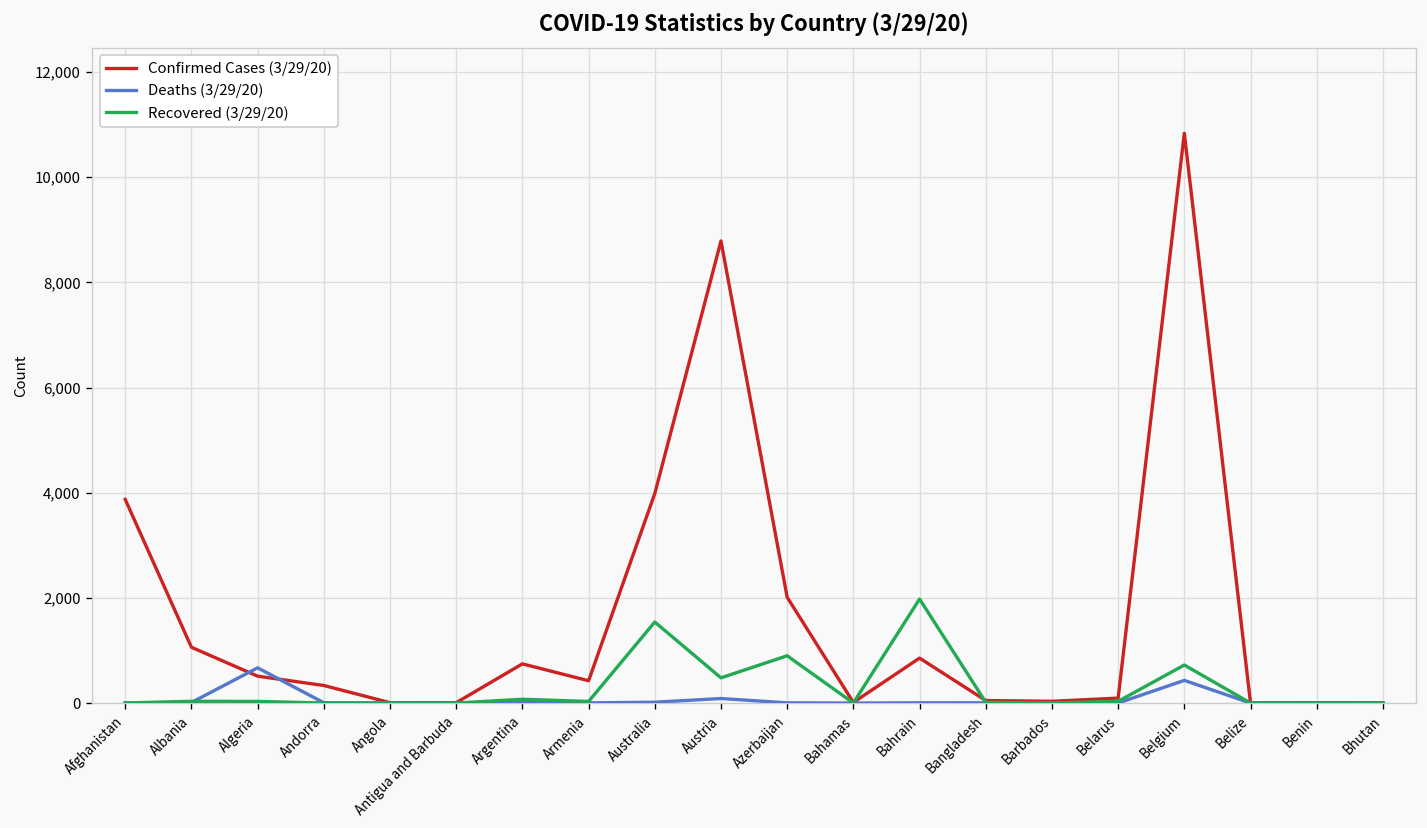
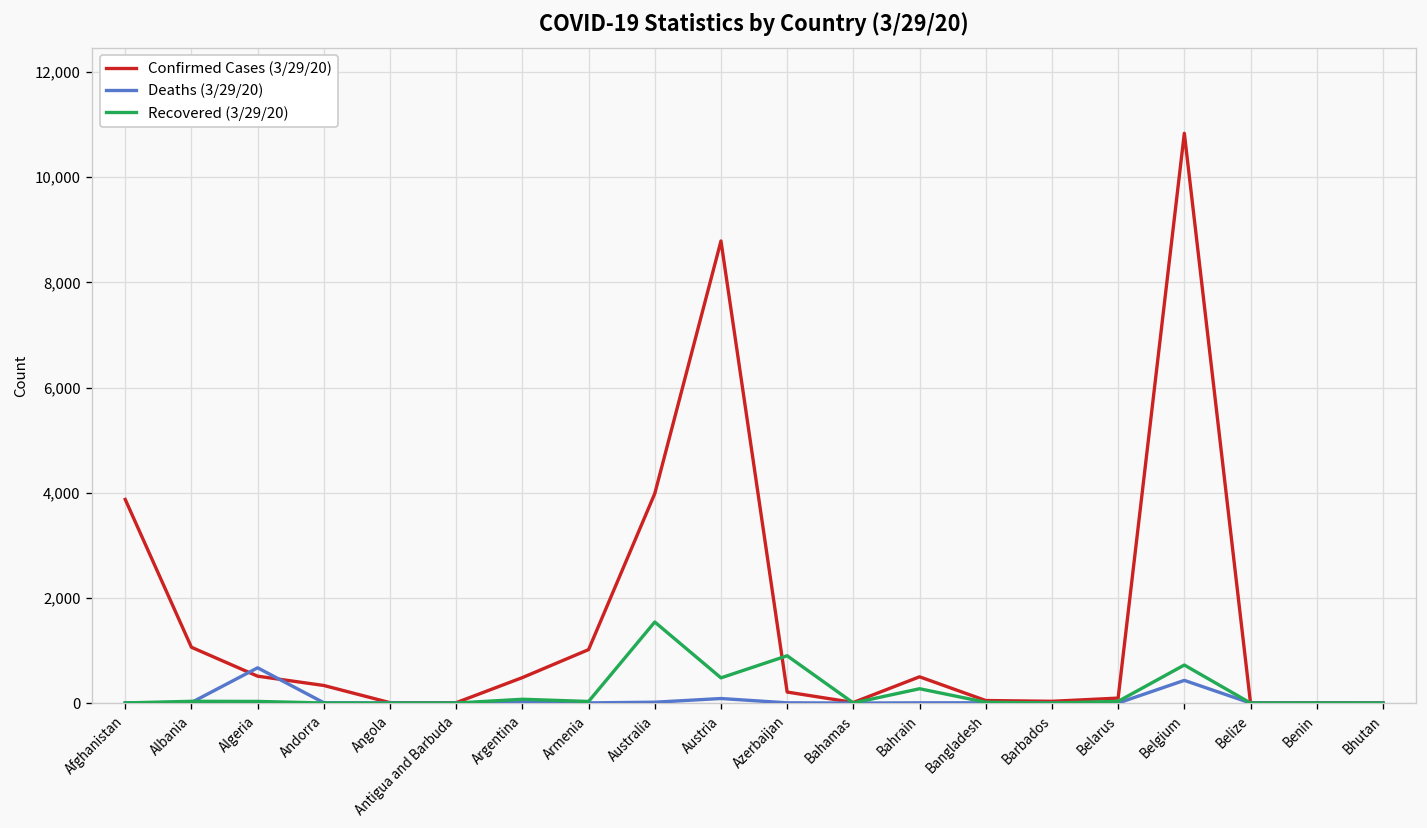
Confirmed Cases (3/29/20), Argentina: 700 -> 500
Confirmed Cases (3/29/20), Armenia: 400 -> 1,000
Confirmed Cases (3/29/20), Azerbaijan: 2,000 -> 200
Confirmed Cases (3/29/20), Bahrain: 900 -> 500
Recovered (3/29/20), Bahrain: 2,000 -> 300
